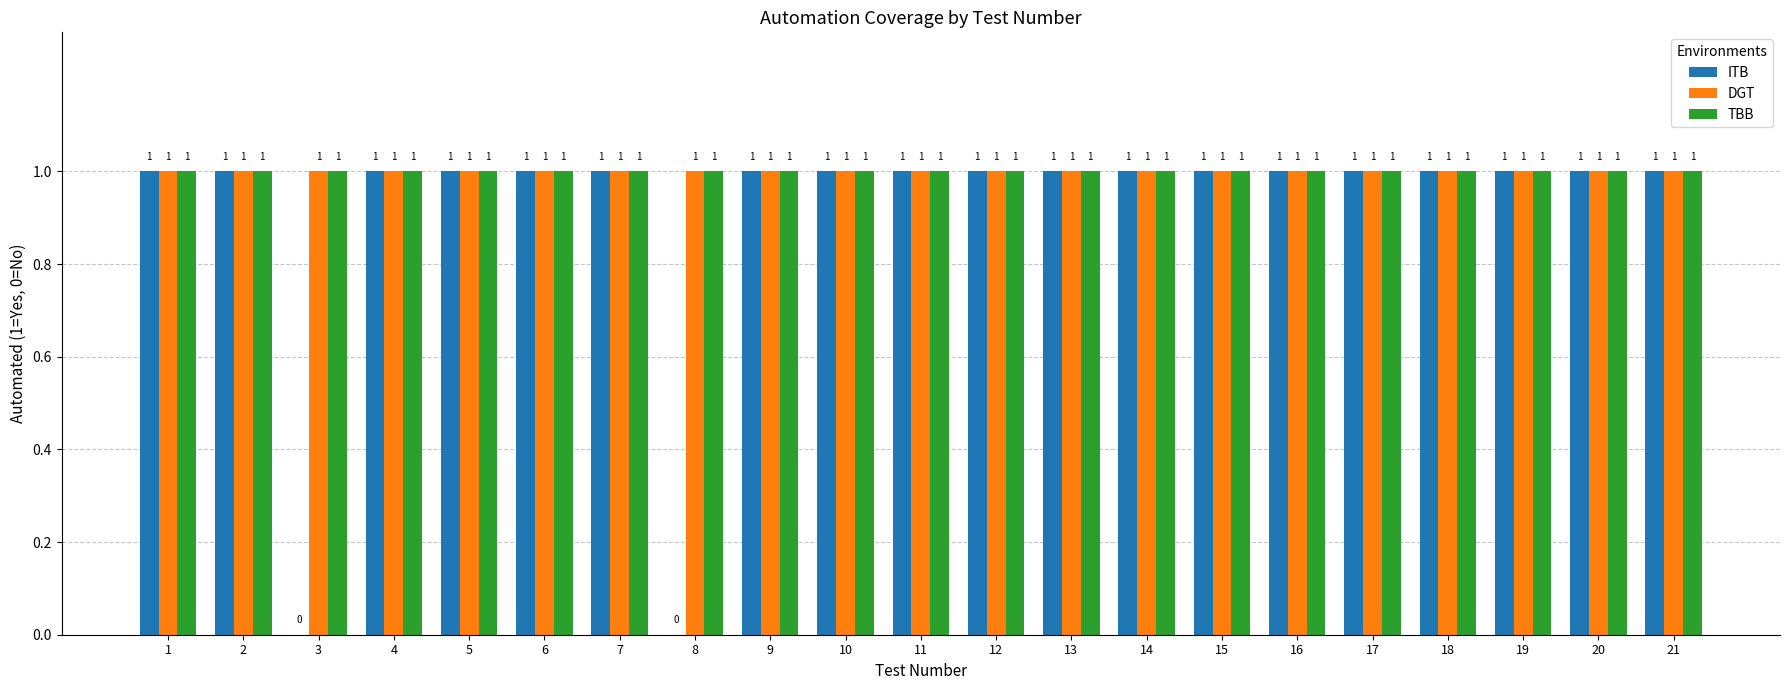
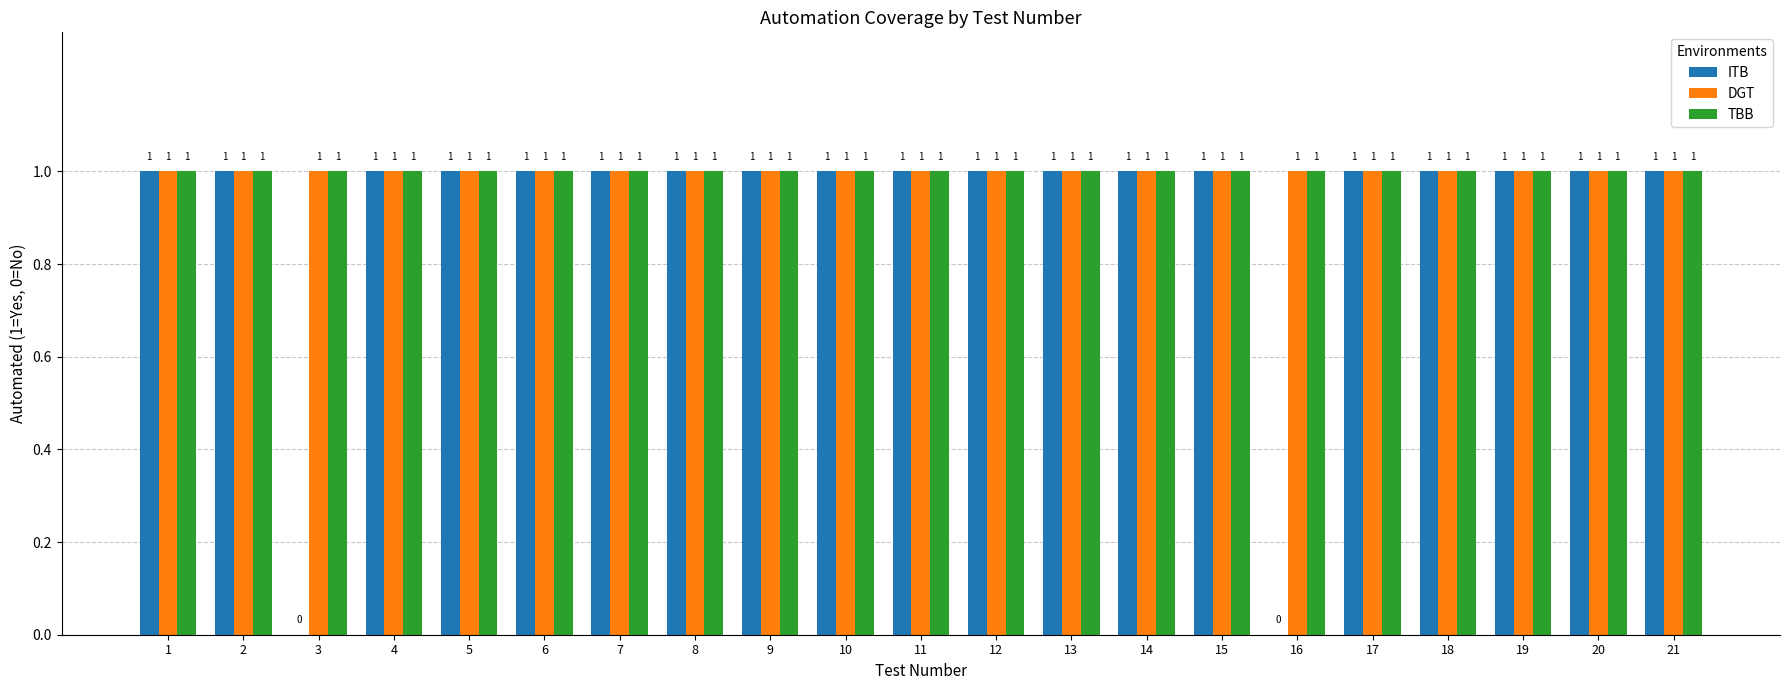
ITB, 8: 0 -> 1
ITB, 16: 1 -> 0
